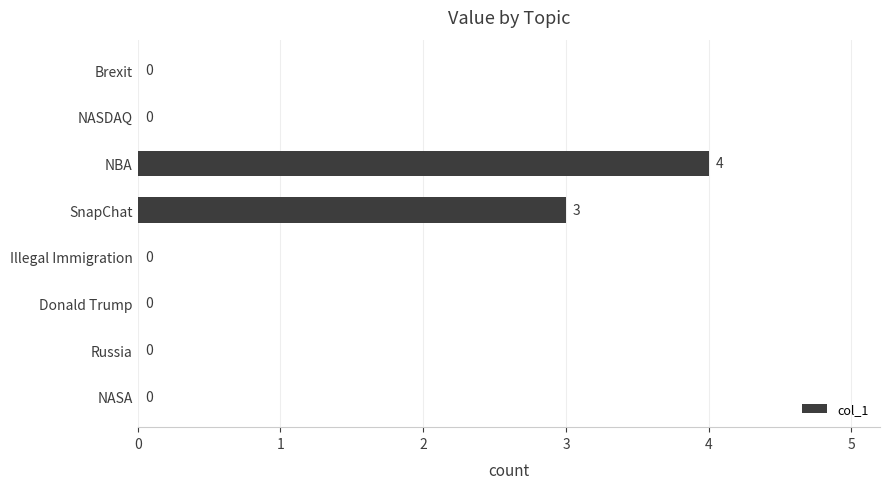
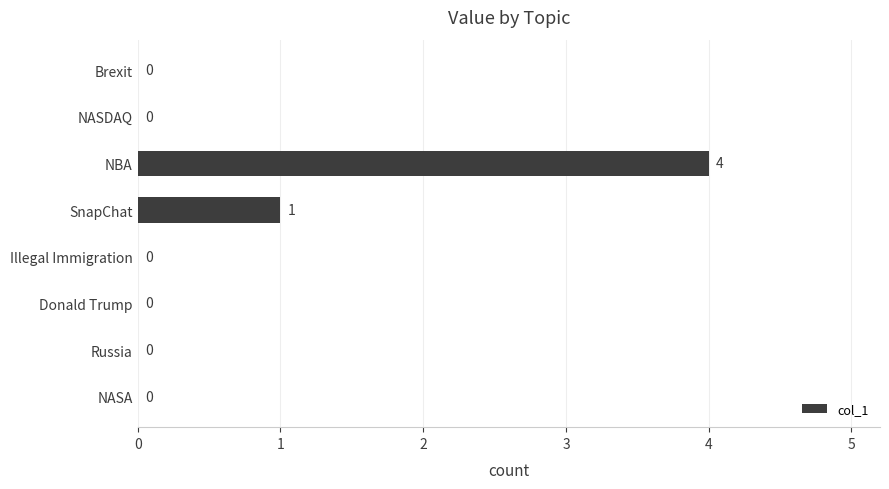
SnapChat: 3 -> 1
